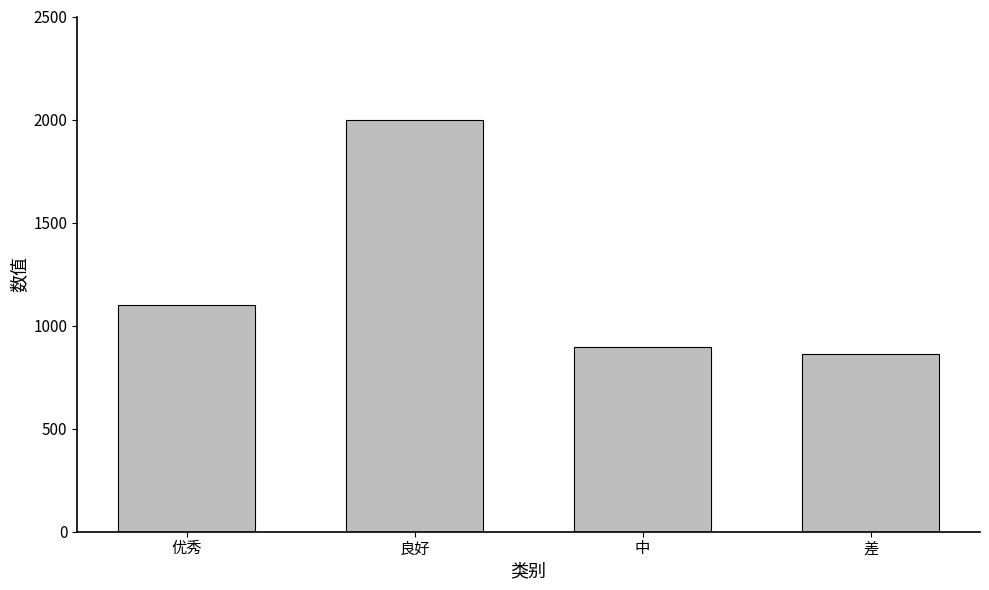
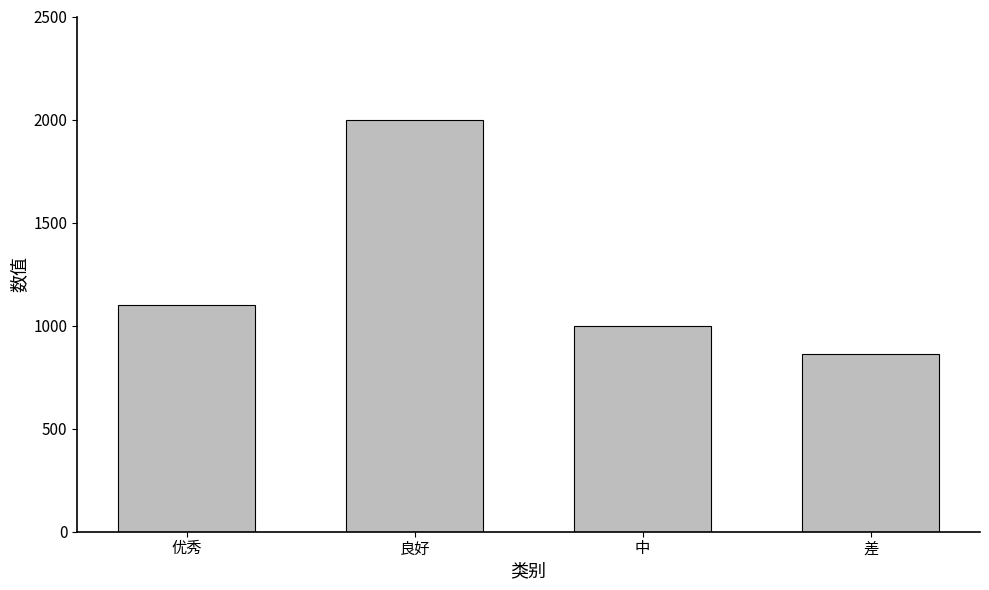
中: 890 -> 1000
